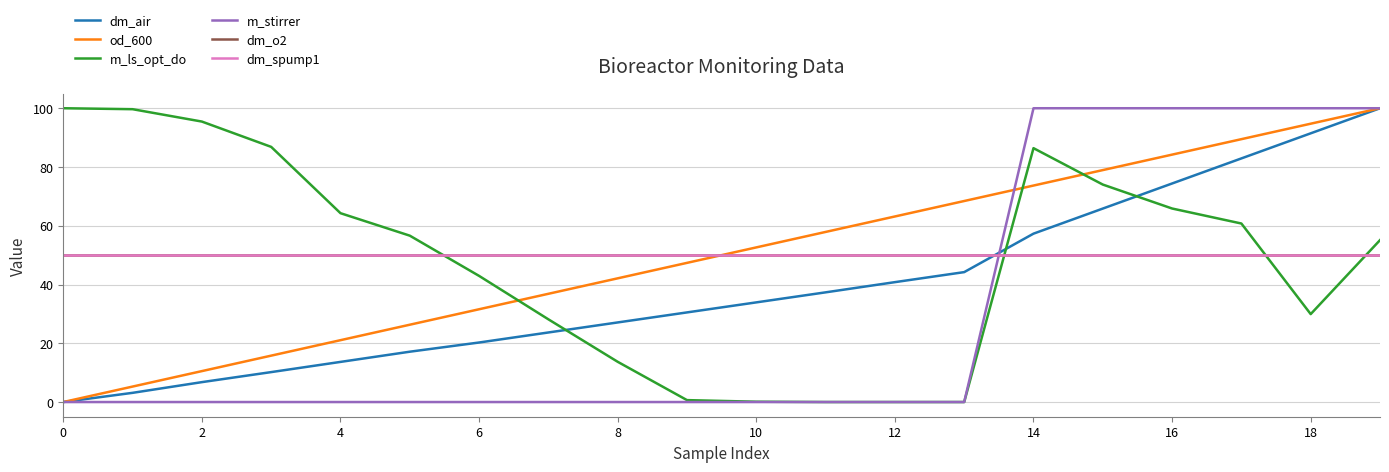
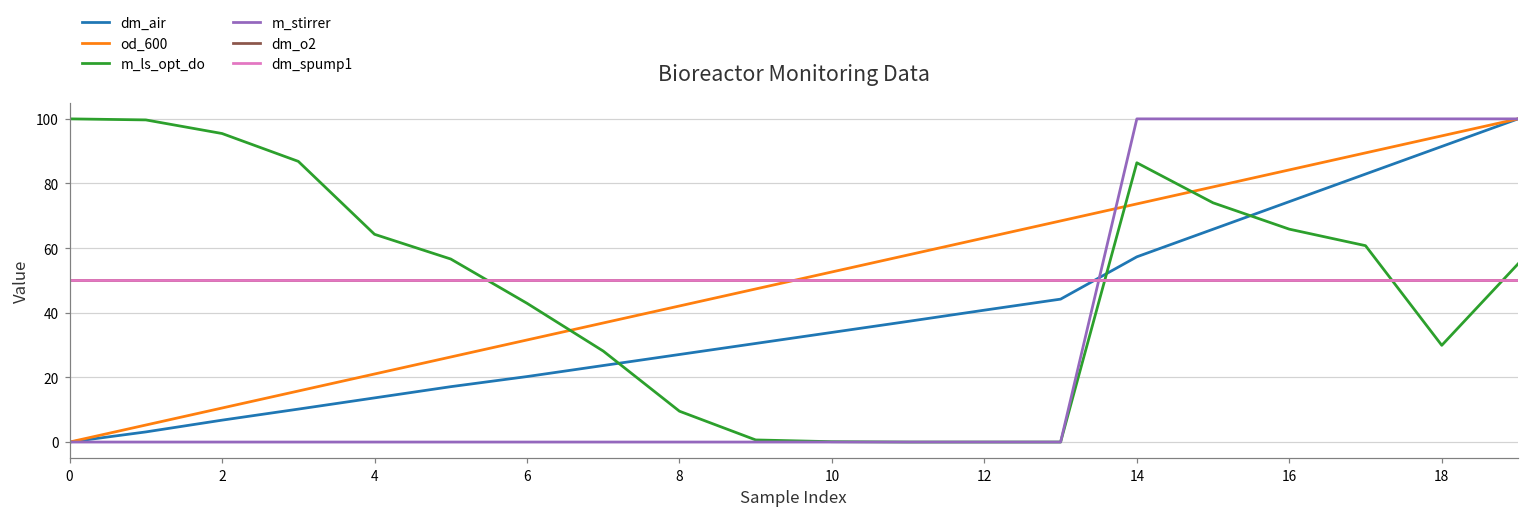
m_ls_opt_do, 8: 14 -> 10
